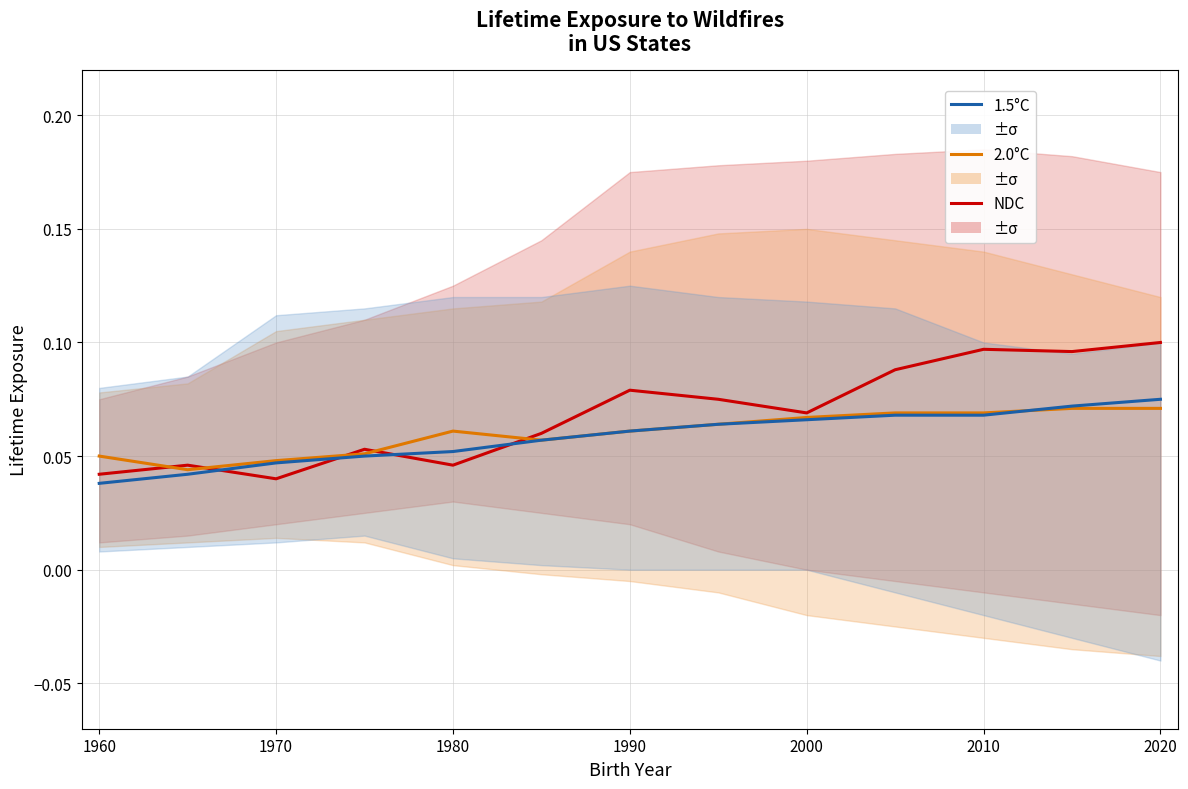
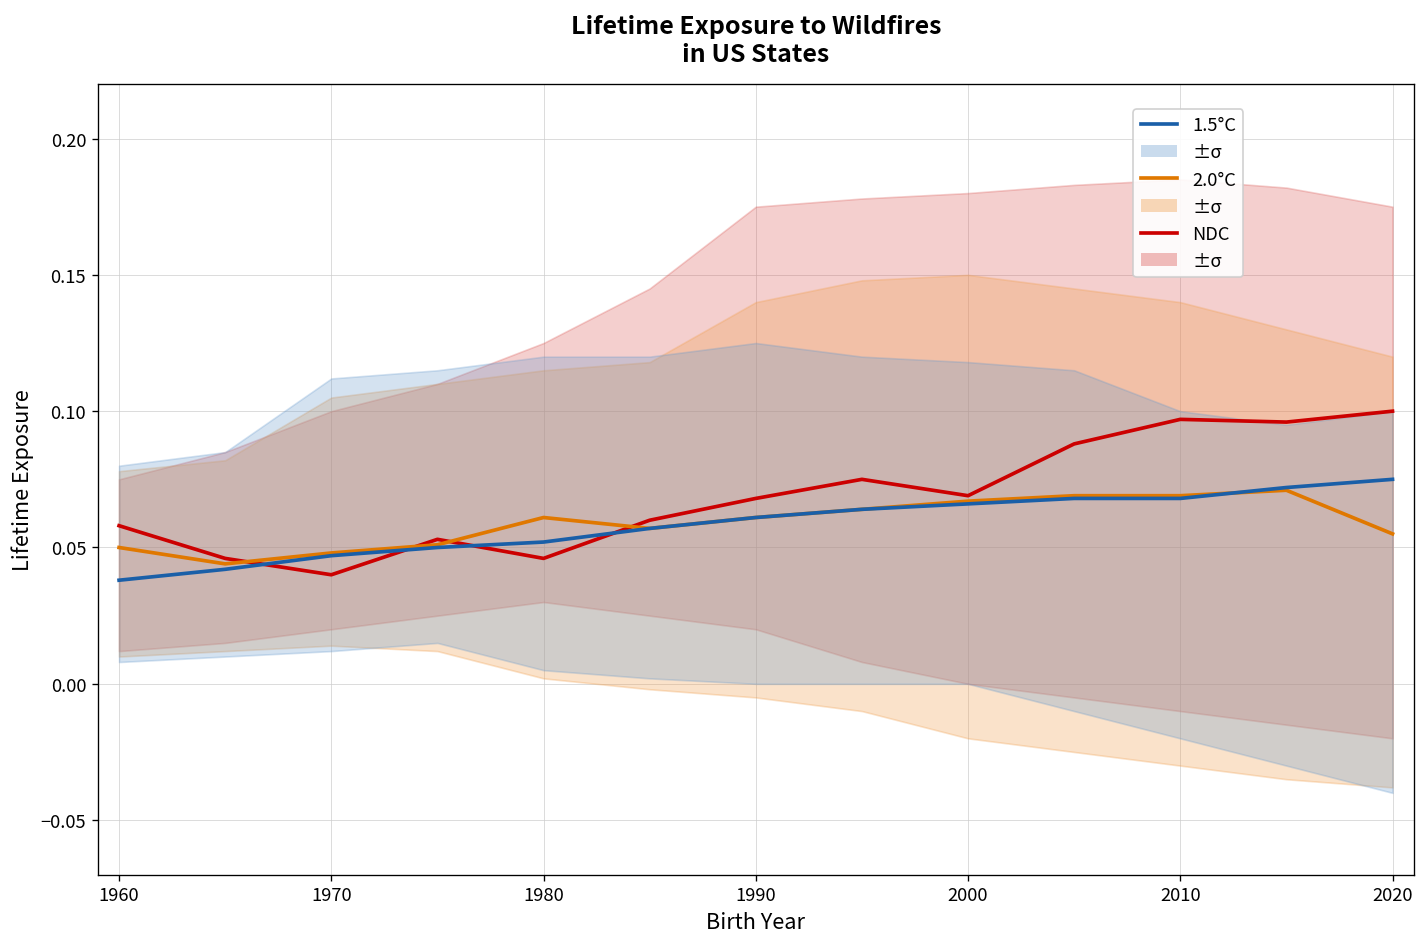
NDC, 1960: 0.042 -> 0.058
NDC, 1990: 0.079 -> 0.068
2.0°C, 2020: 0.071 -> 0.055
